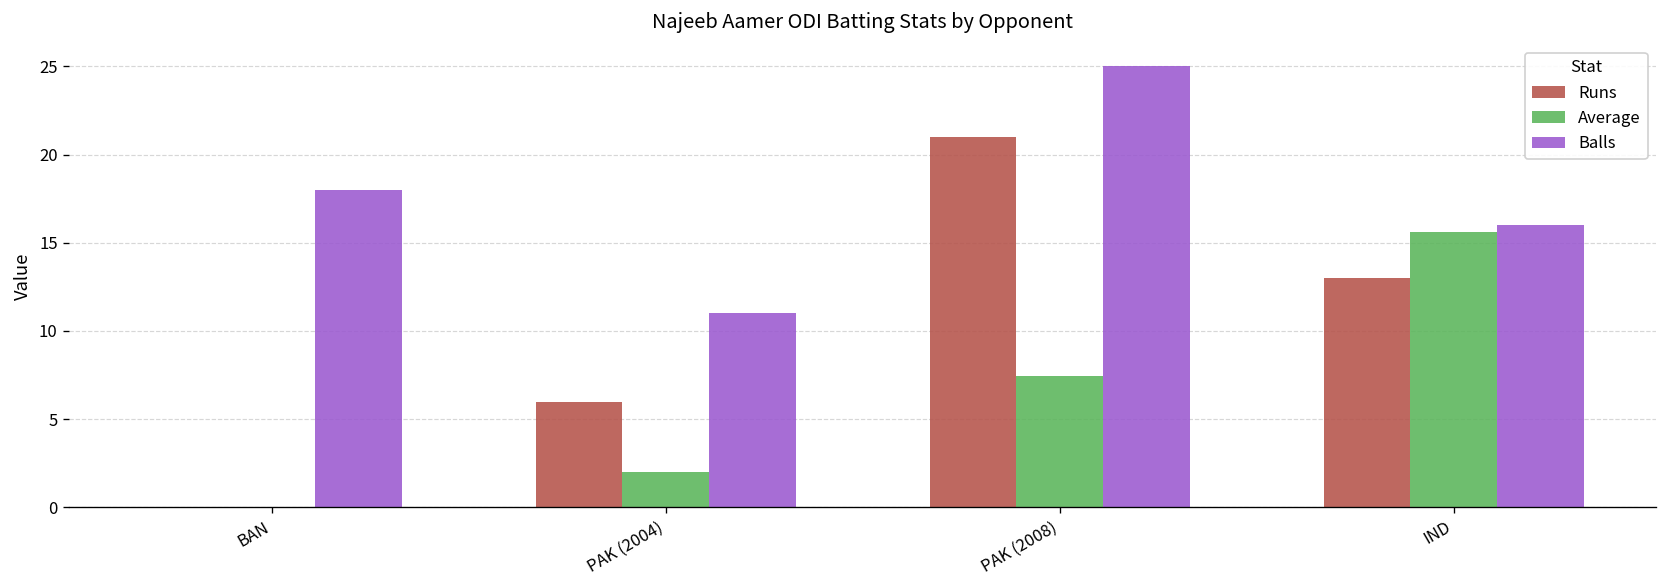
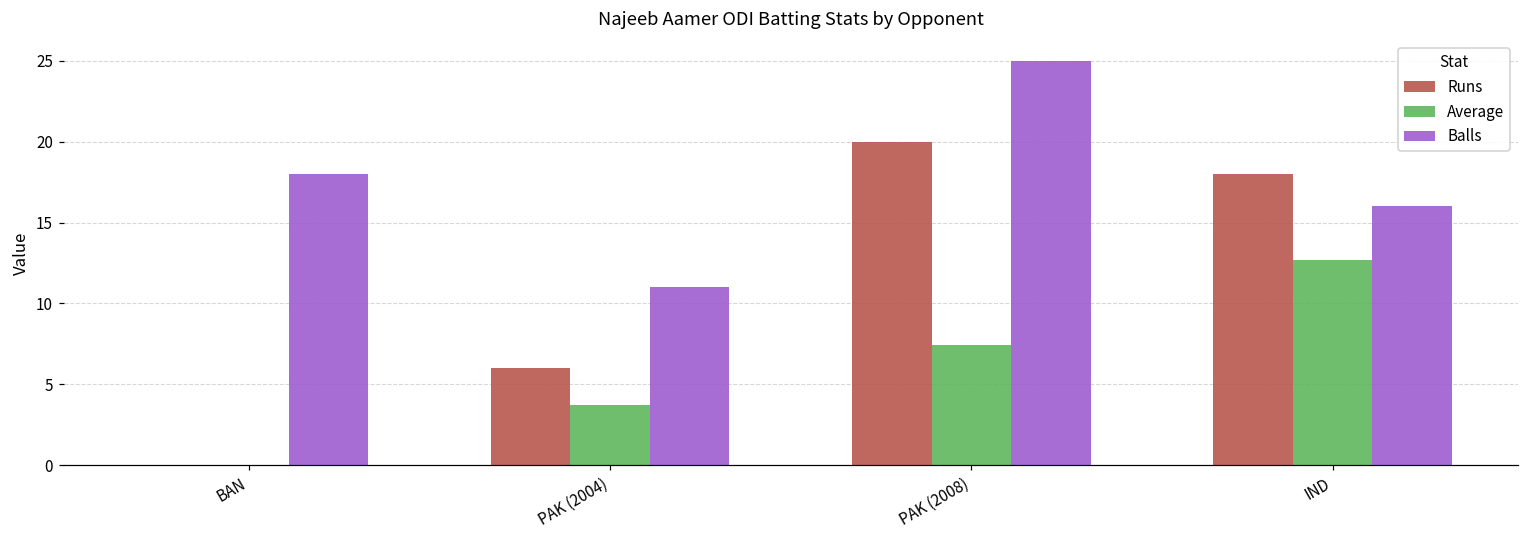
Average, PAK (2004): 2.0 -> 3.7
Runs, PAK (2008): 21 -> 20
Runs, IND: 13 -> 18
Average, IND: 15.6 -> 12.7
